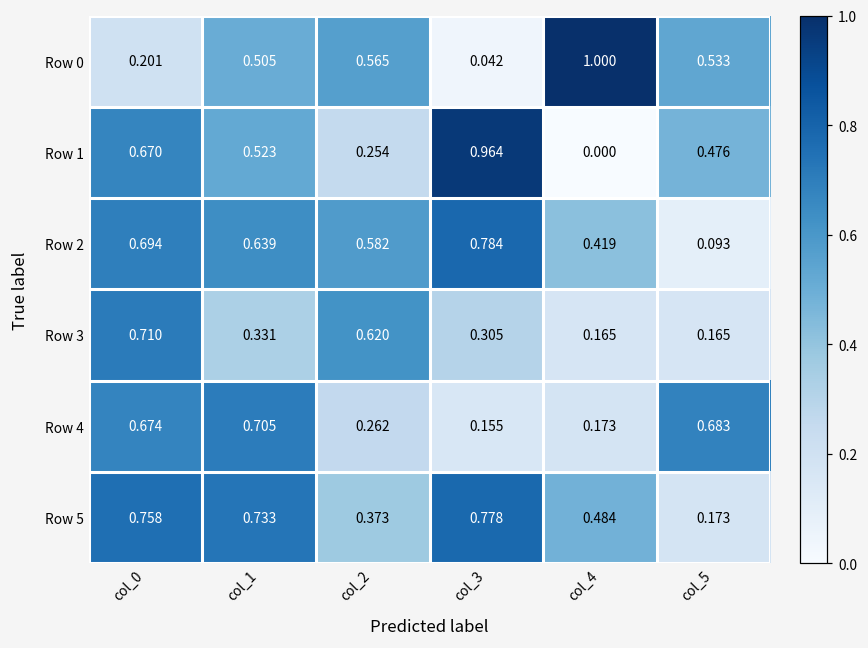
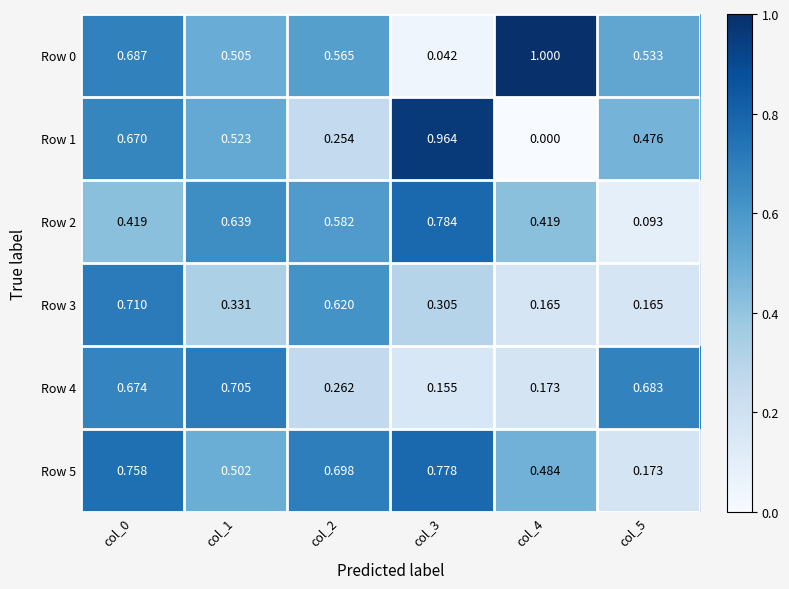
Row 0, col_0: 0.201 -> 0.687
Row 2, col_0: 0.694 -> 0.419
Row 5, col_1: 0.733 -> 0.502
Row 5, col_2: 0.373 -> 0.698
